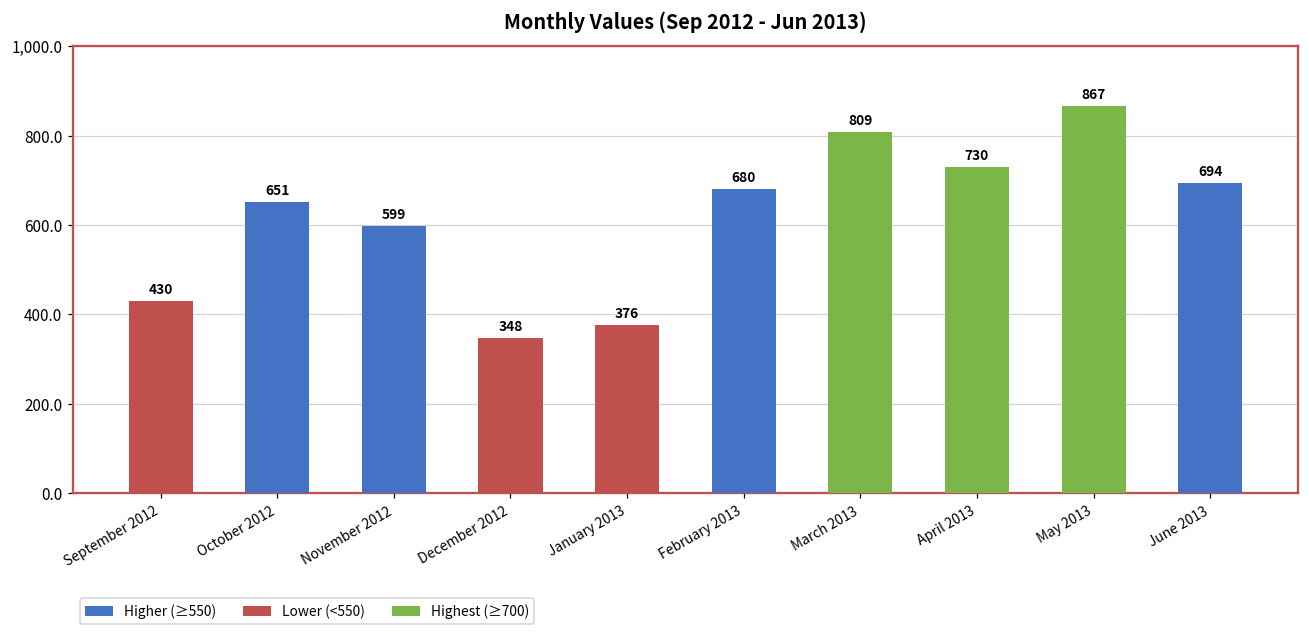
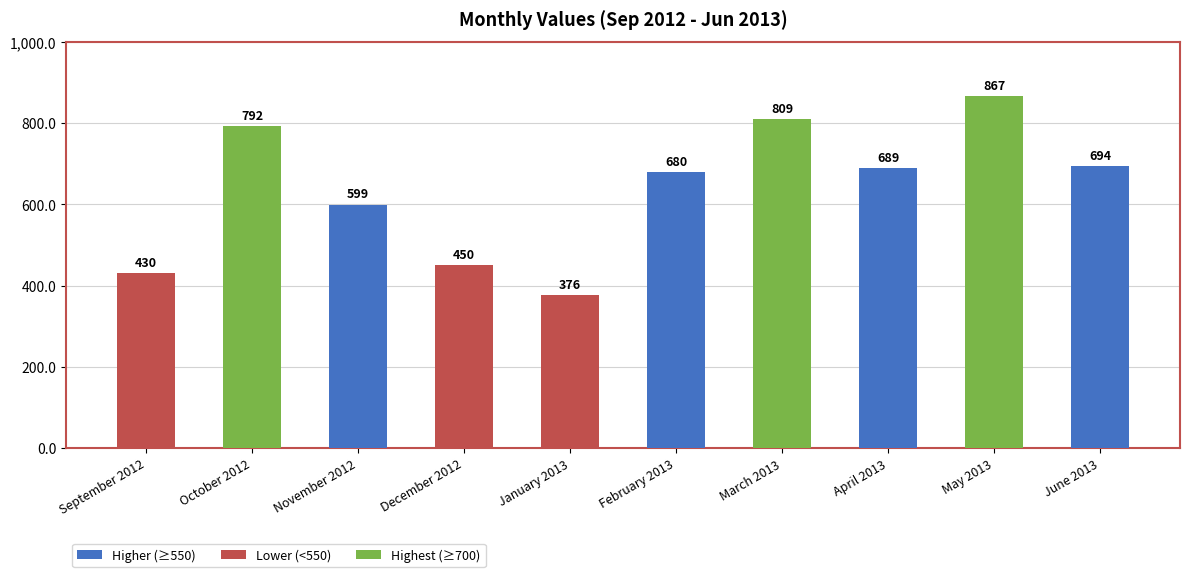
October 2012: 651 -> 792
December 2012: 348 -> 450
April 2013: 730 -> 689
